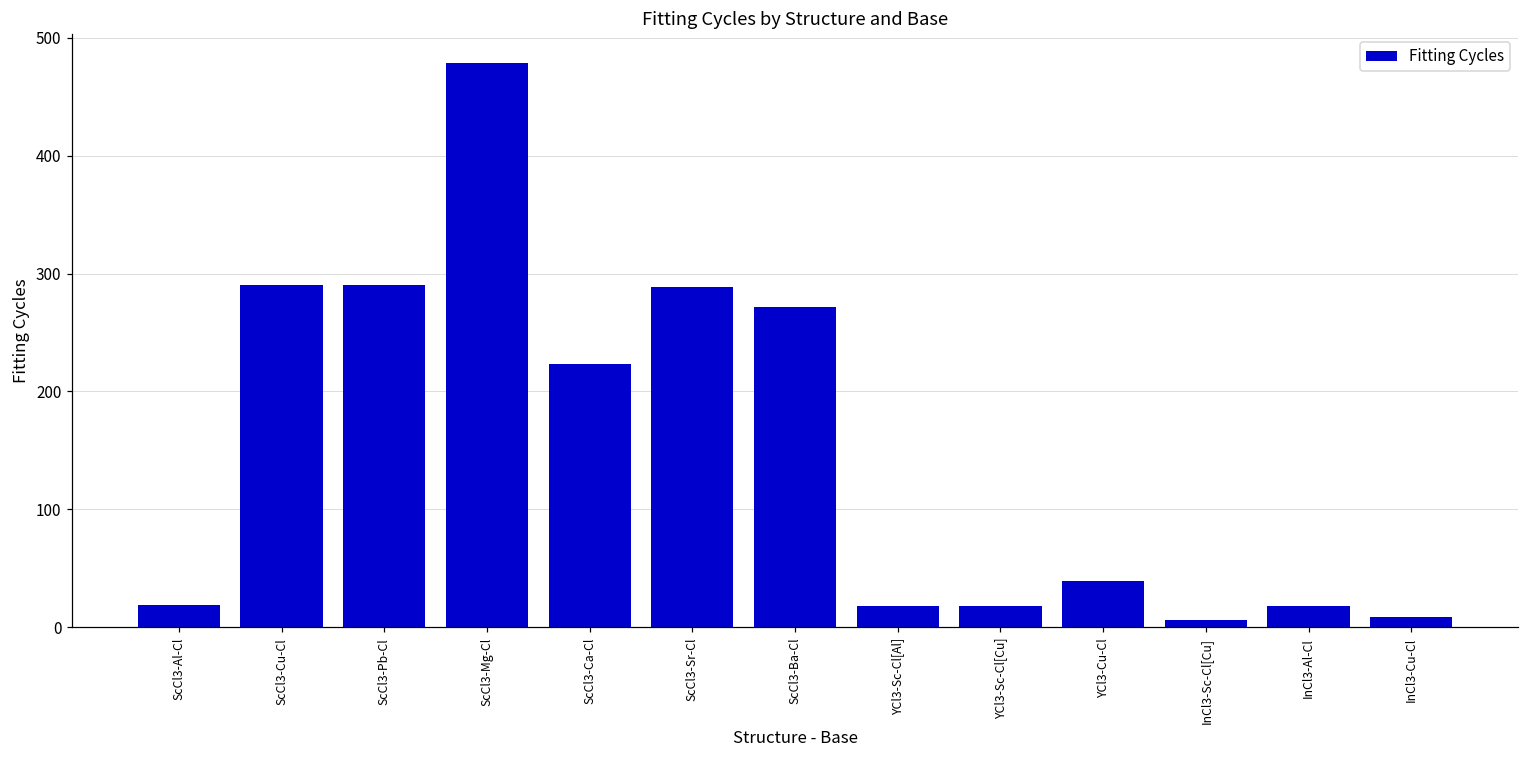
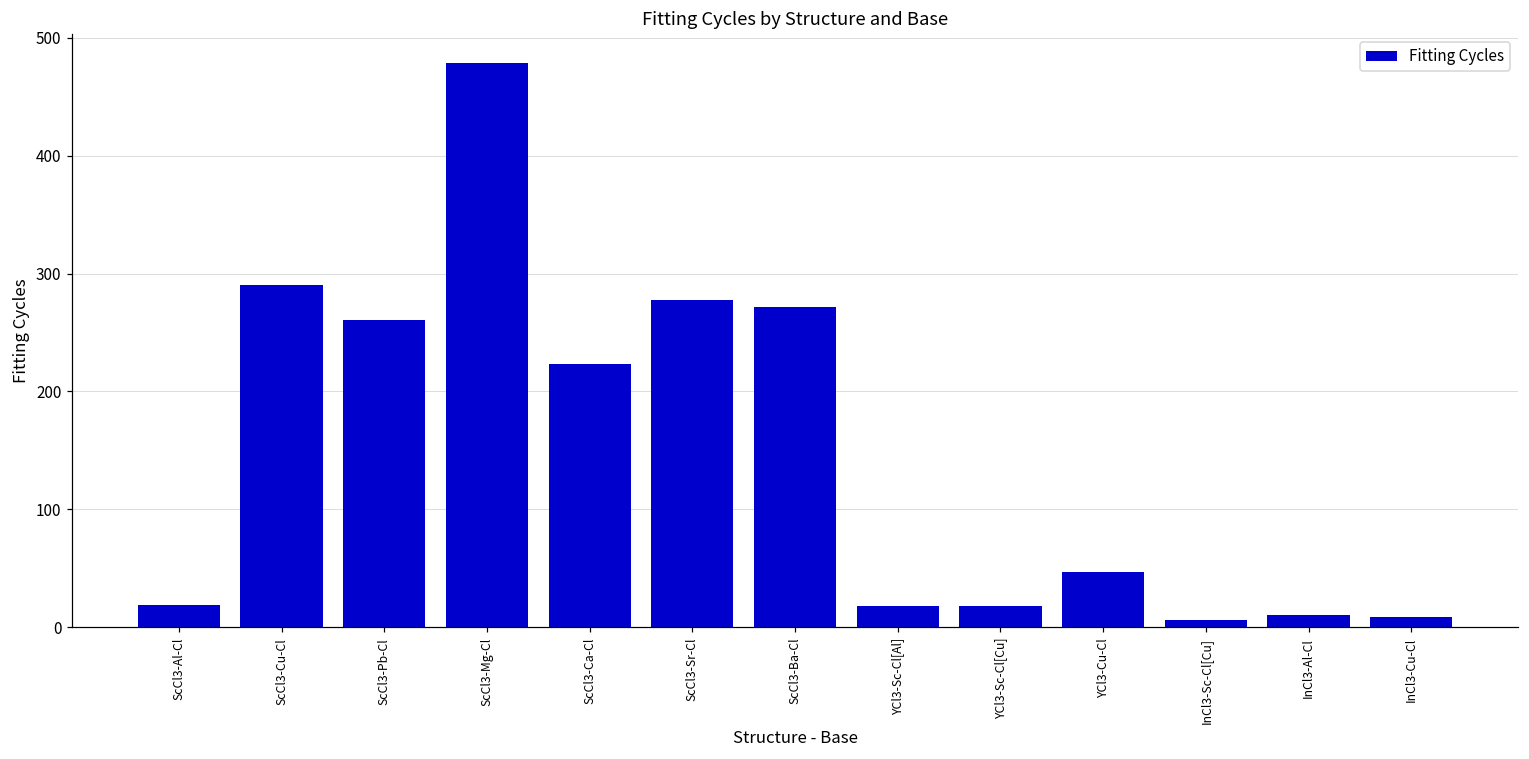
ScCl3-Pb-Cl: 290 -> 261
ScCl3-Sr-Cl: 289 -> 278
YCl3-Cu-Cl: 39 -> 47
InCl3-Al-Cl: 18 -> 10
